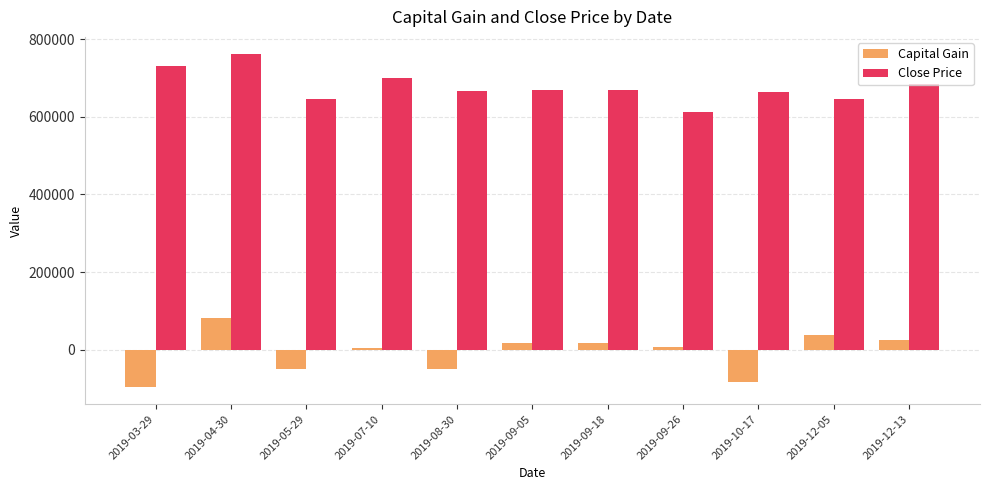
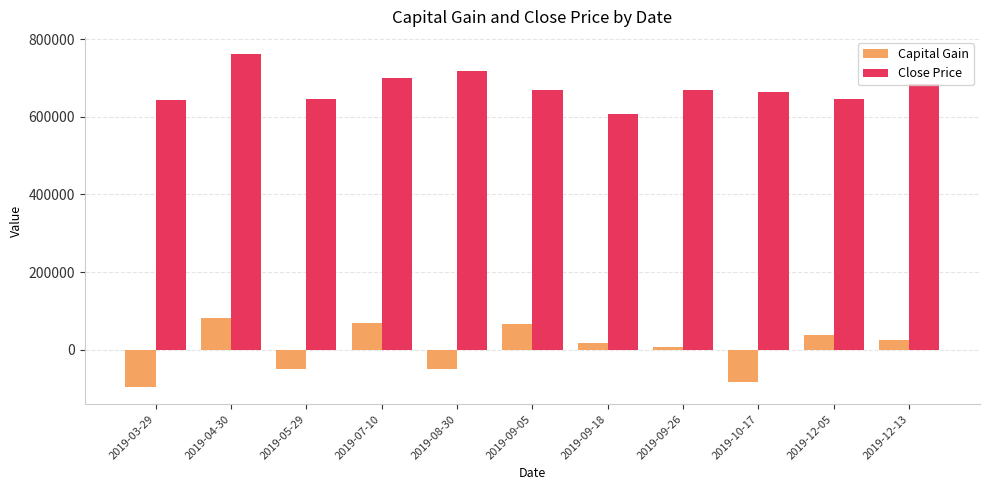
Close Price, 2019-03-29: 730000 -> 640000
Capital Gain, 2019-07-10: 0 -> 70000
Close Price, 2019-08-30: 670000 -> 720000
Capital Gain, 2019-09-05: 20000 -> 70000
Close Price, 2019-09-18: 670000 -> 610000
Close Price, 2019-09-26: 610000 -> 670000
